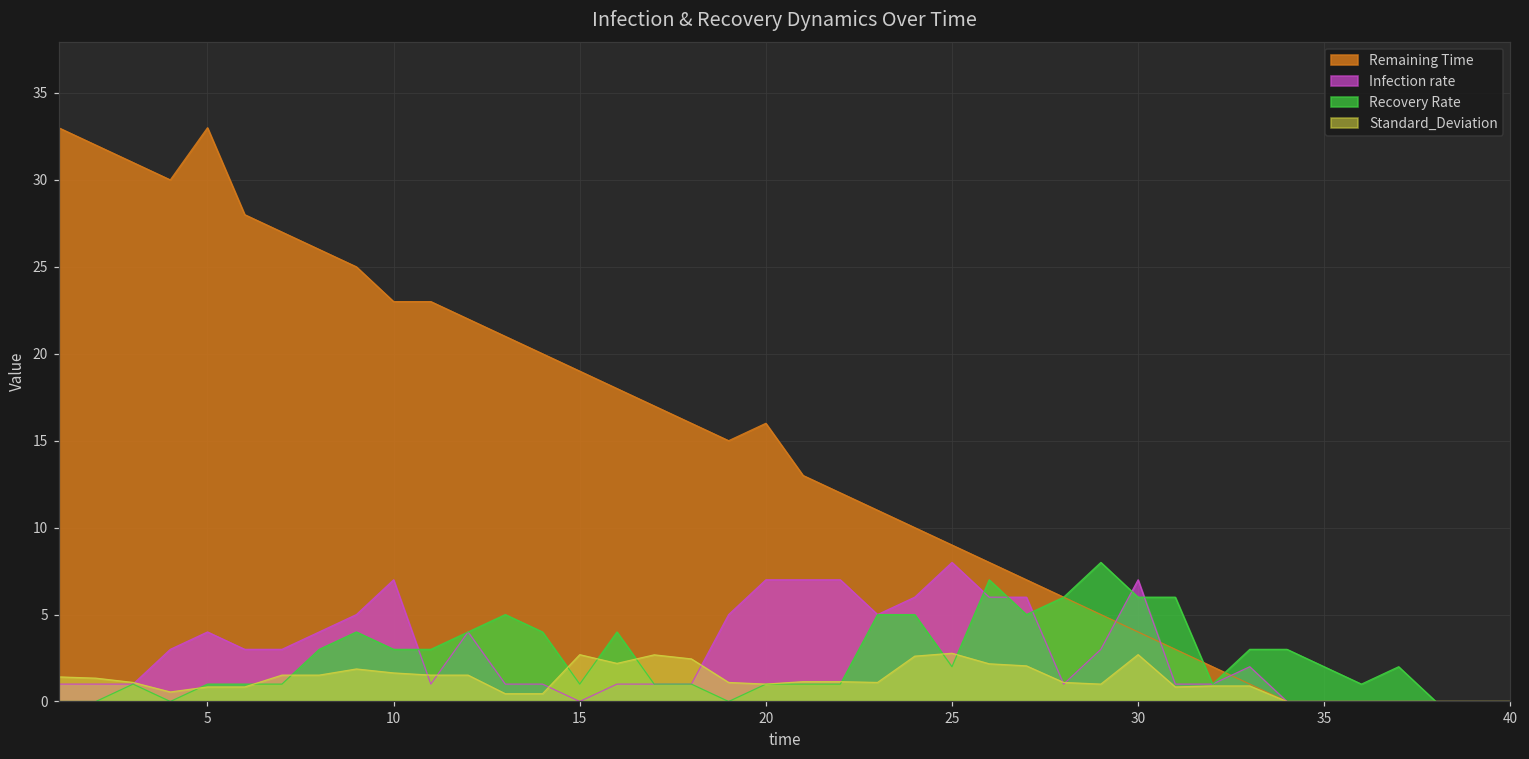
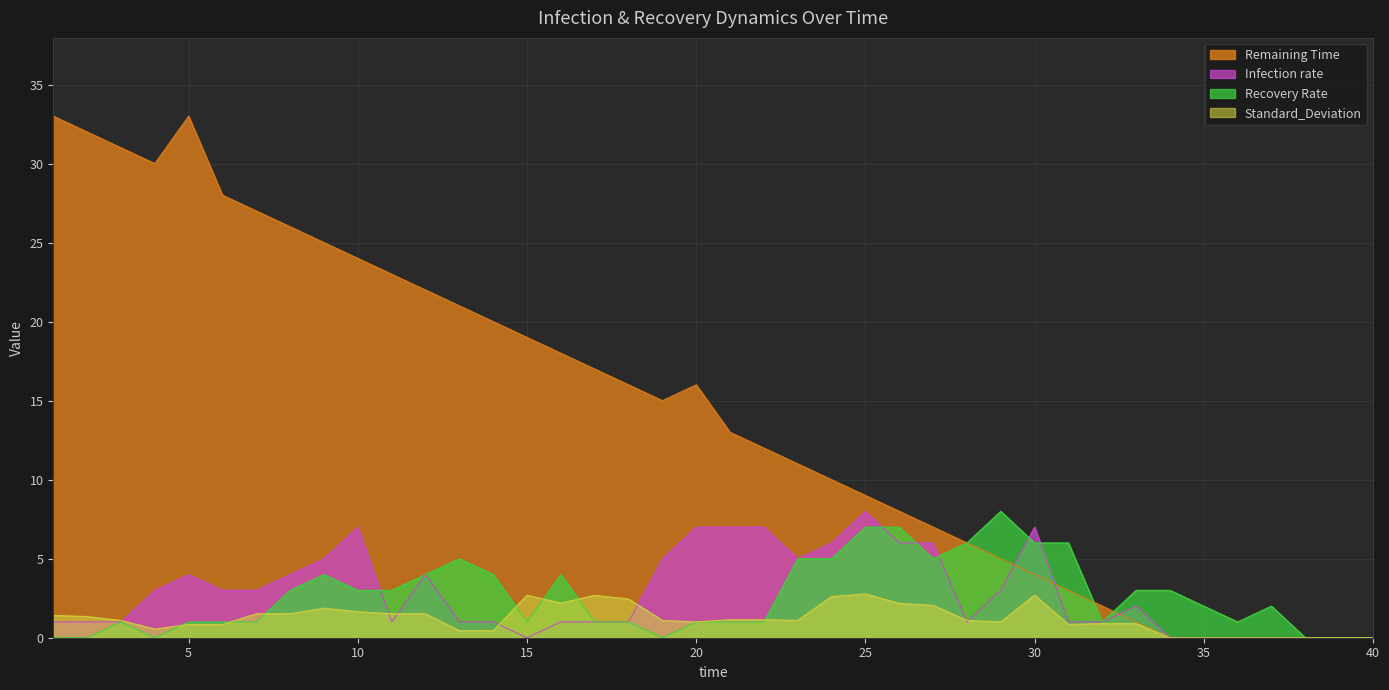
Remaining Time, 10: 23 -> 24
Recovery Rate, 25: 2 -> 7
